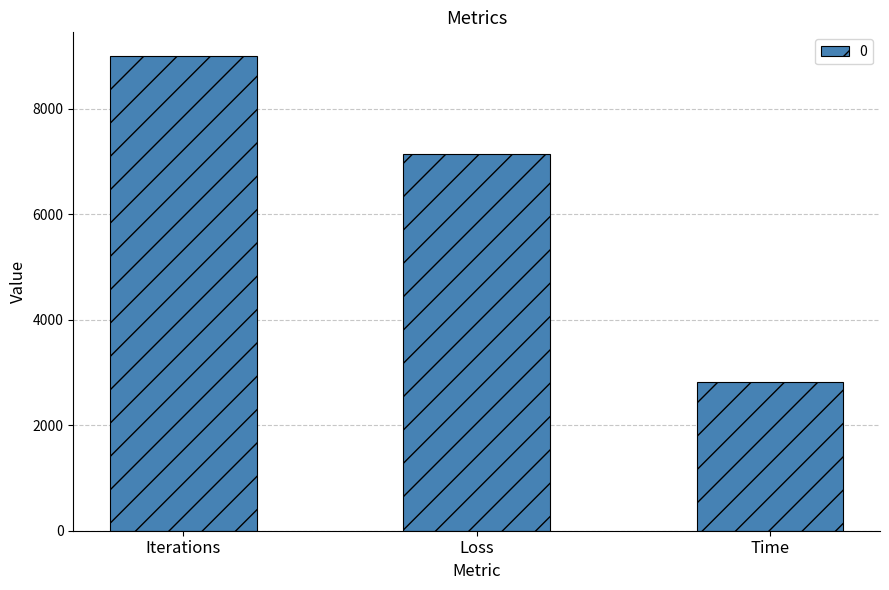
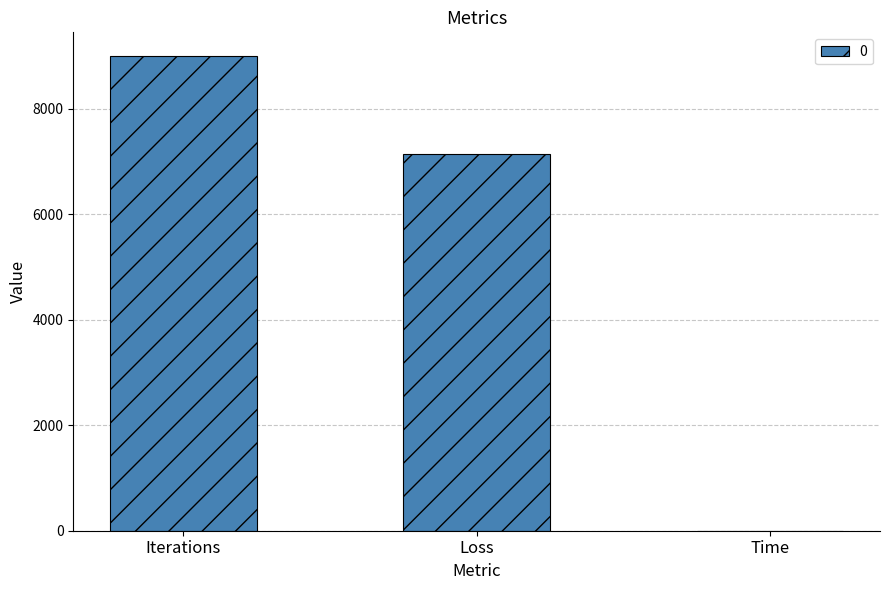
Time: 2800 -> 0
